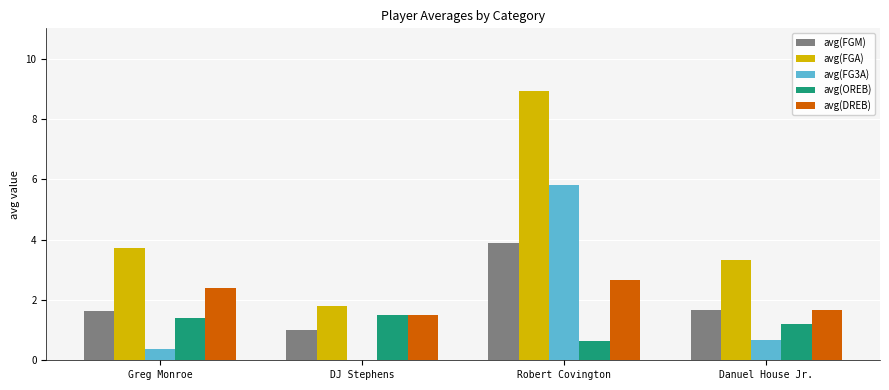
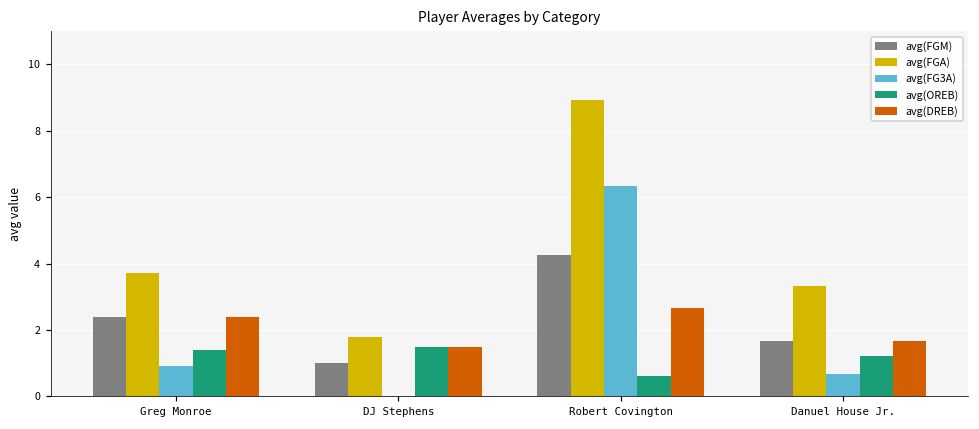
avg(FGM), Greg Monroe: 1.6 -> 2.4
avg(FG3A), Greg Monroe: 0.4 -> 0.9
avg(FGM), Robert Covington: 3.9 -> 4.2
avg(FG3A), Robert Covington: 5.8 -> 6.3
